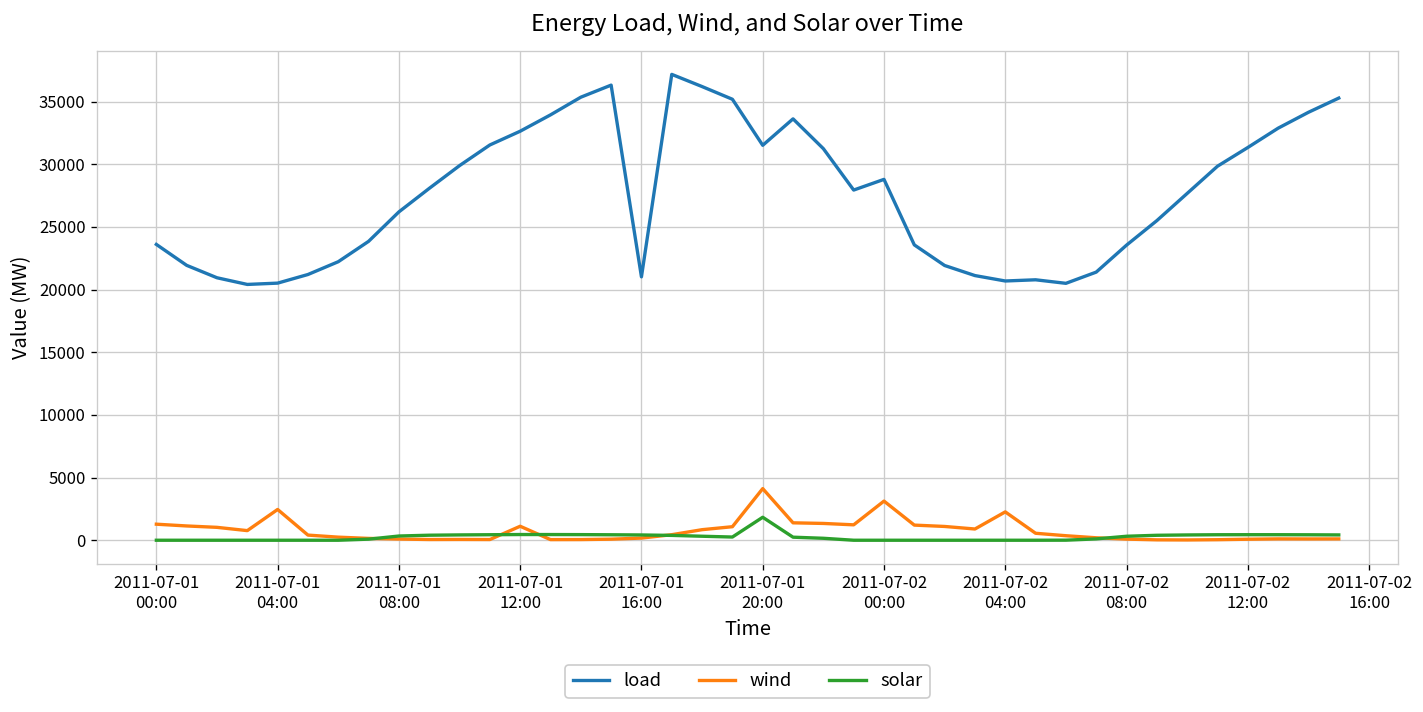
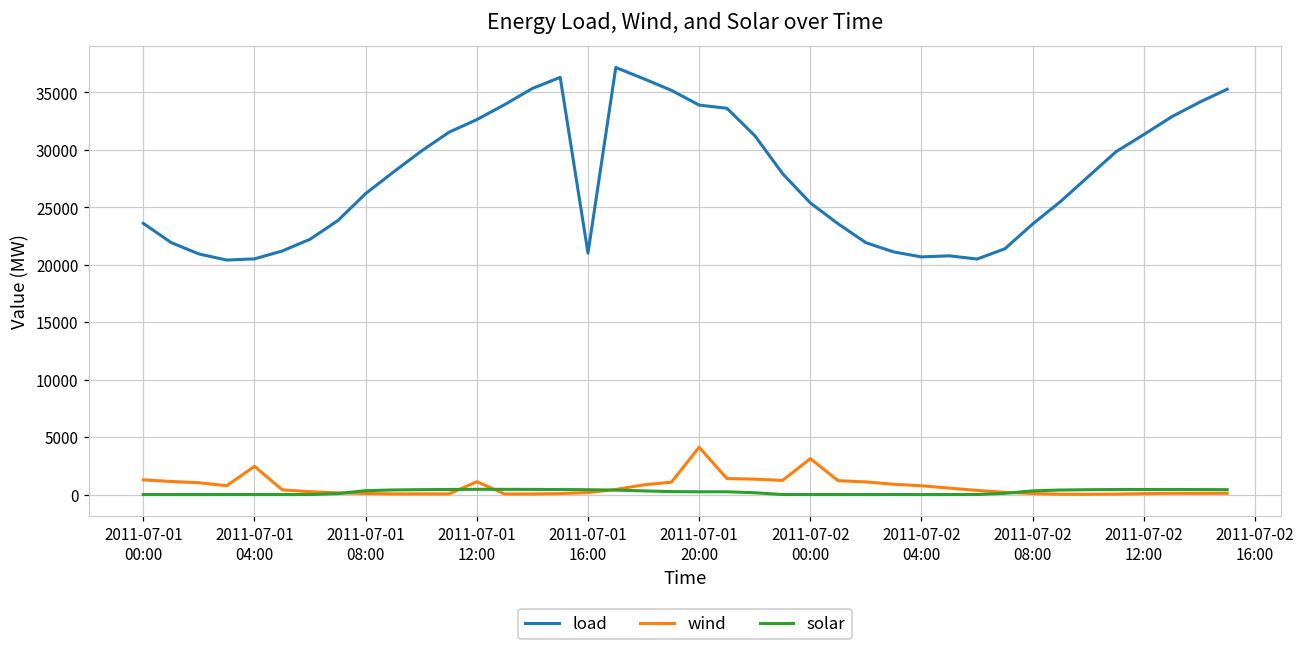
load, 2011-07-01 20:00: 31500 -> 33900
solar, 2011-07-01 20:00: 1800 -> 200
load, 2011-07-02 00:00: 28800 -> 25400
wind, 2011-07-02 04:00: 2300 -> 800
